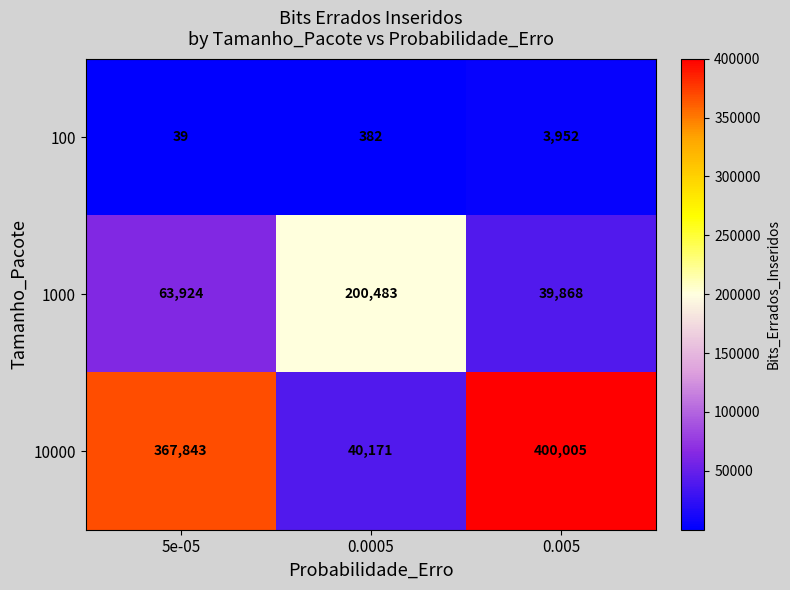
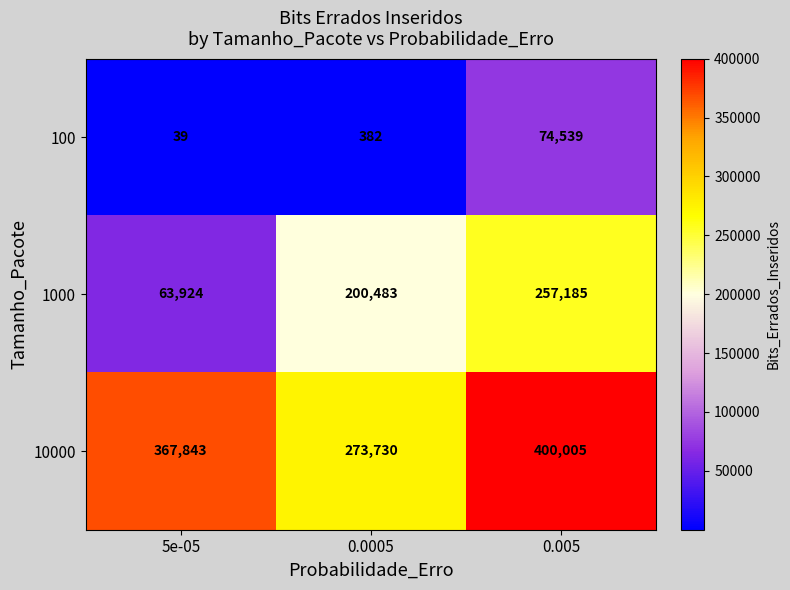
100, 0.005: 3,952 -> 74,539
1000, 0.005: 39,868 -> 257,185
10000, 0.0005: 40,171 -> 273,730
